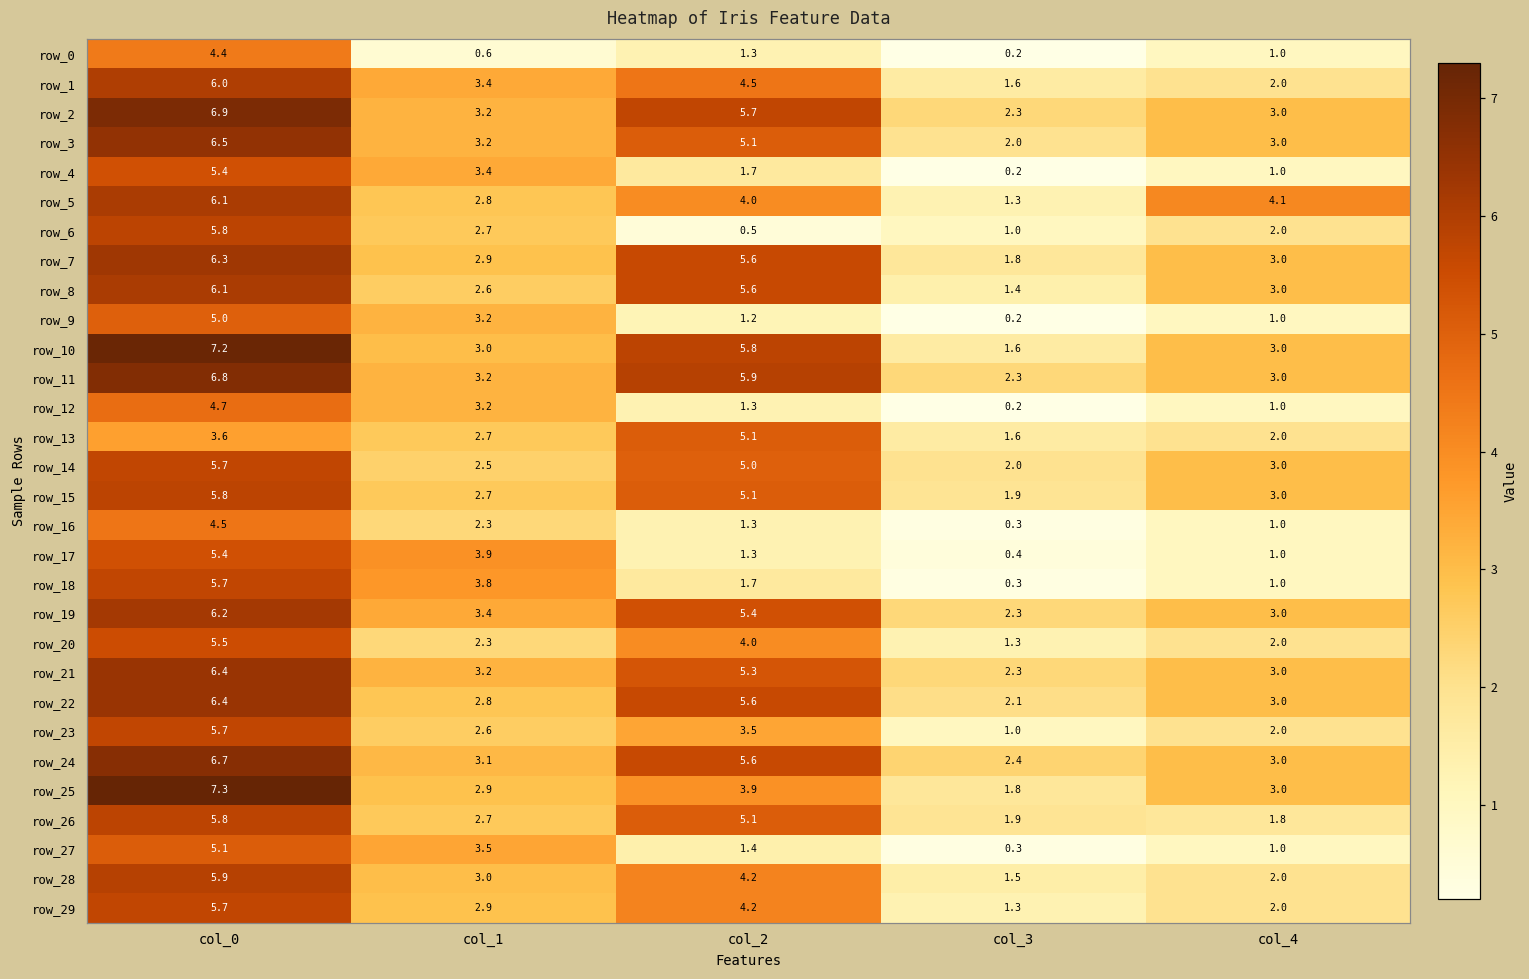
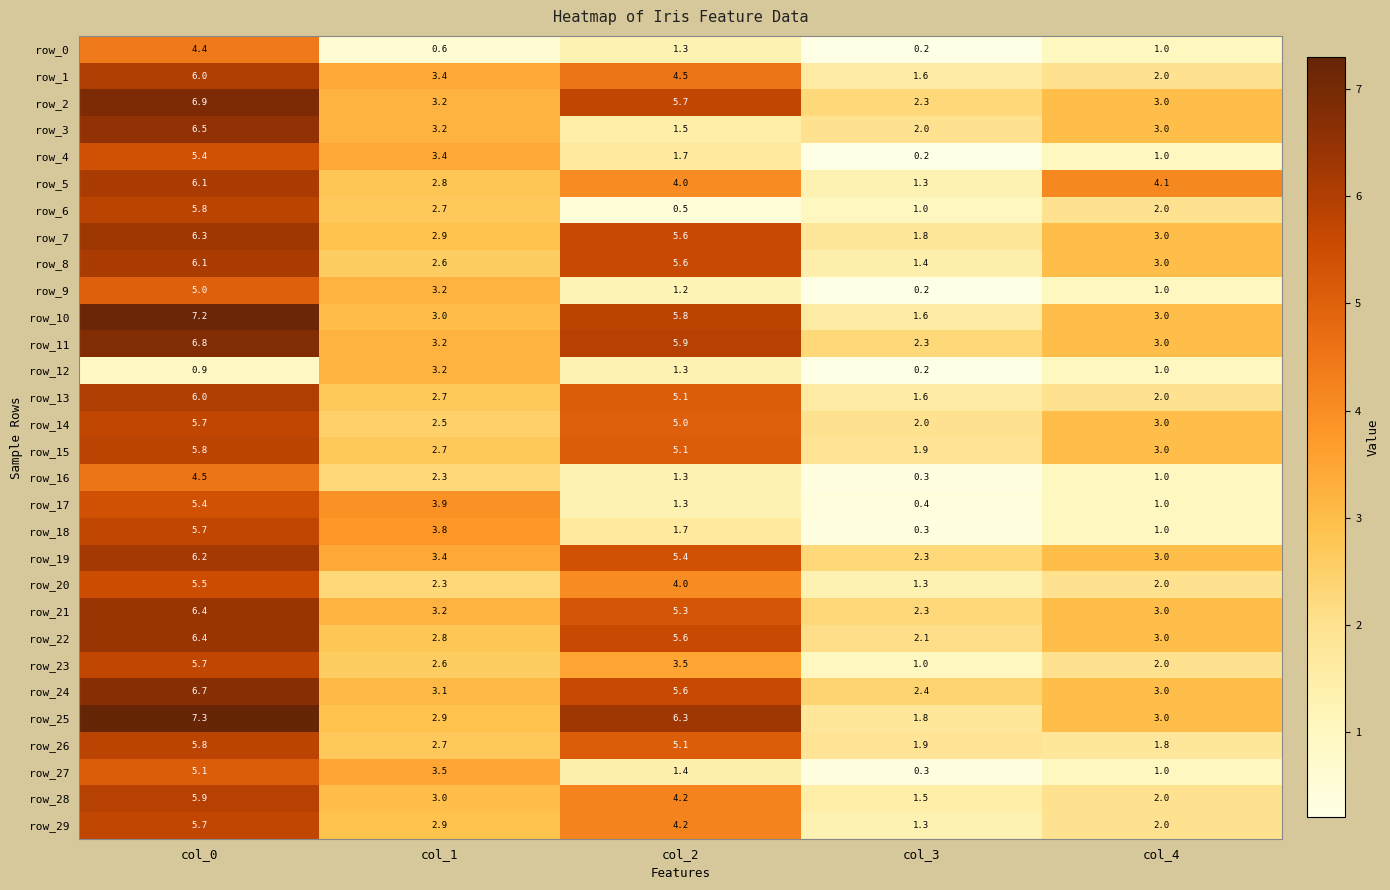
row_3, col_2: 5.1 -> 1.5
row_12, col_0: 4.7 -> 0.9
row_13, col_0: 3.6 -> 6.0
row_25, col_2: 3.9 -> 6.3
